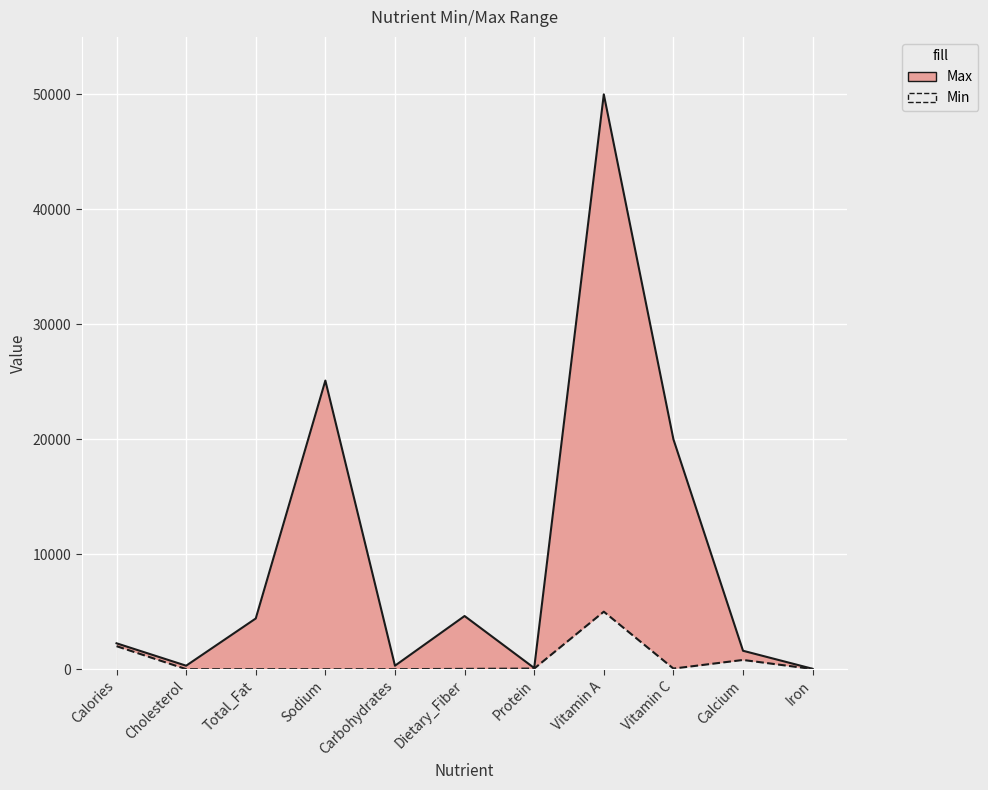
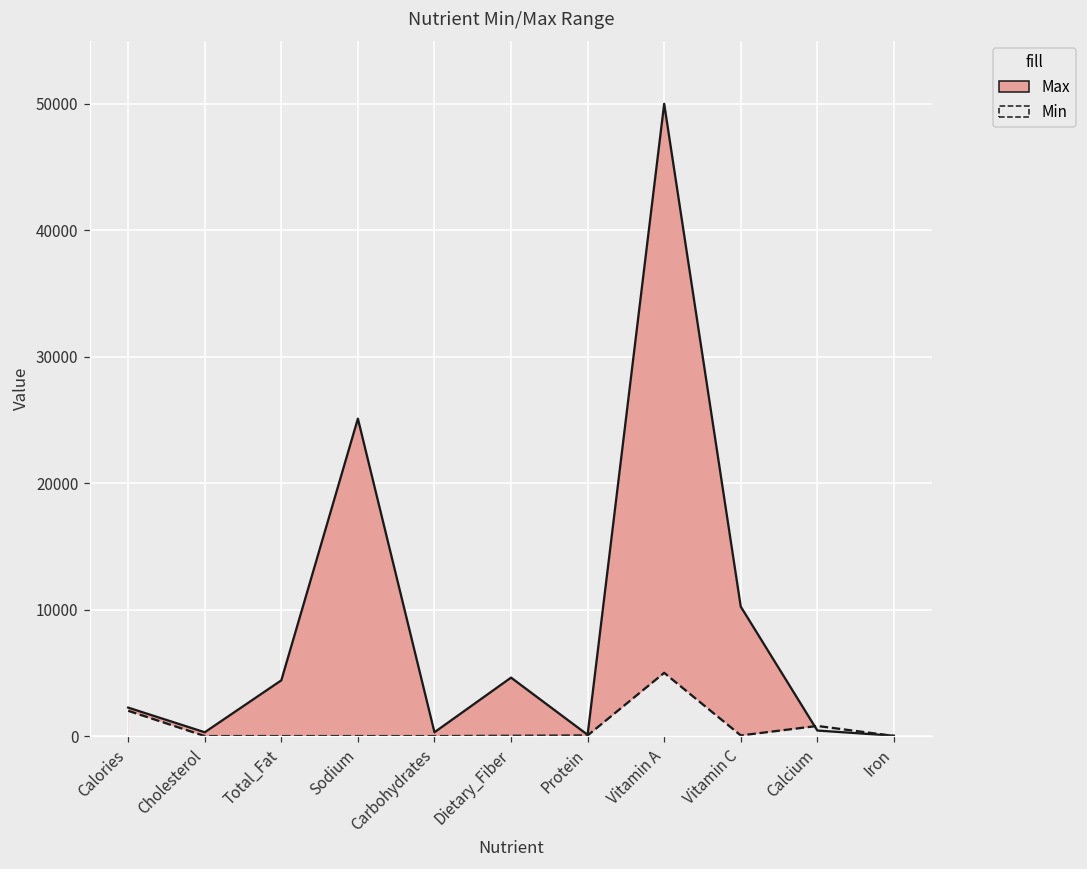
Max, Vitamin C: 20000 -> 10200
Max, Calcium: 1600 -> 400
